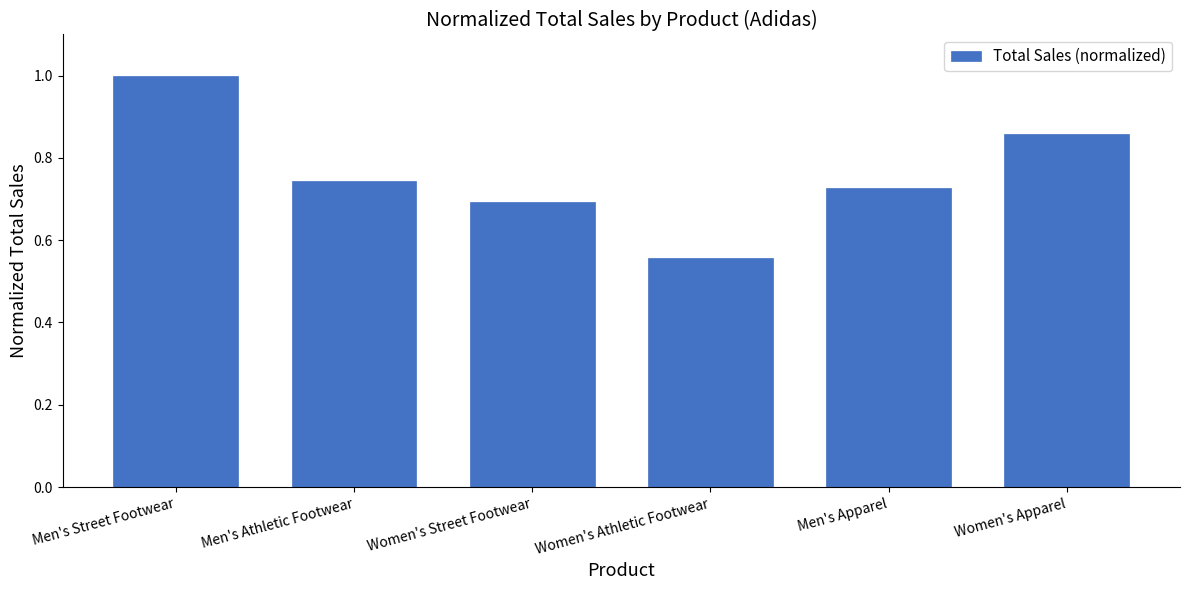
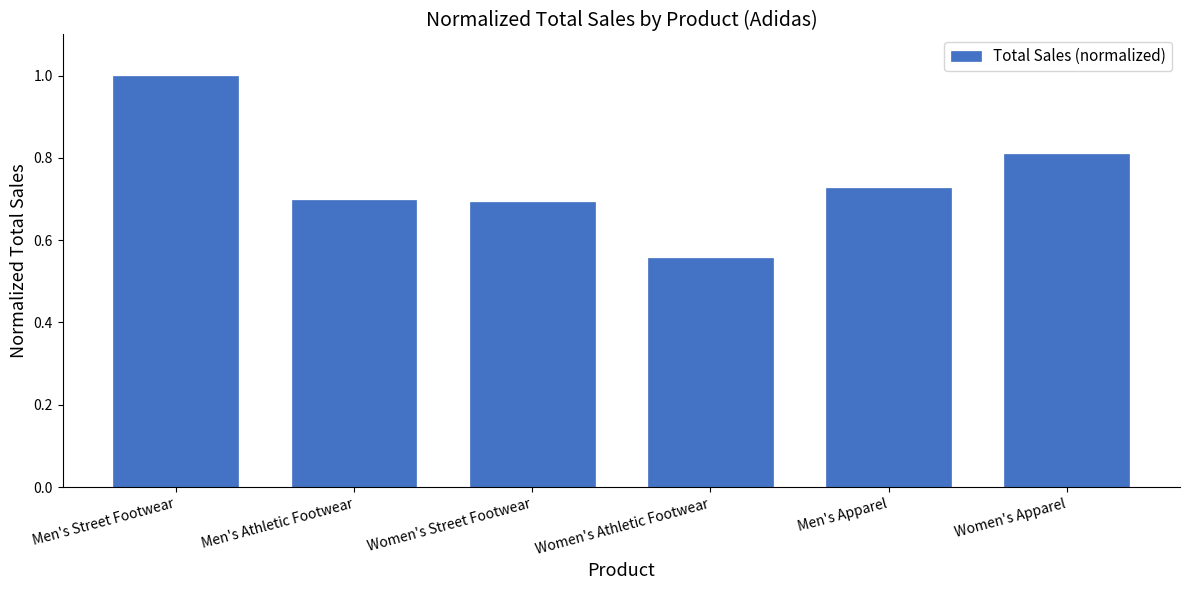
Men's Athletic Footwear: 0.74 -> 0.70
Women's Apparel: 0.86 -> 0.81
